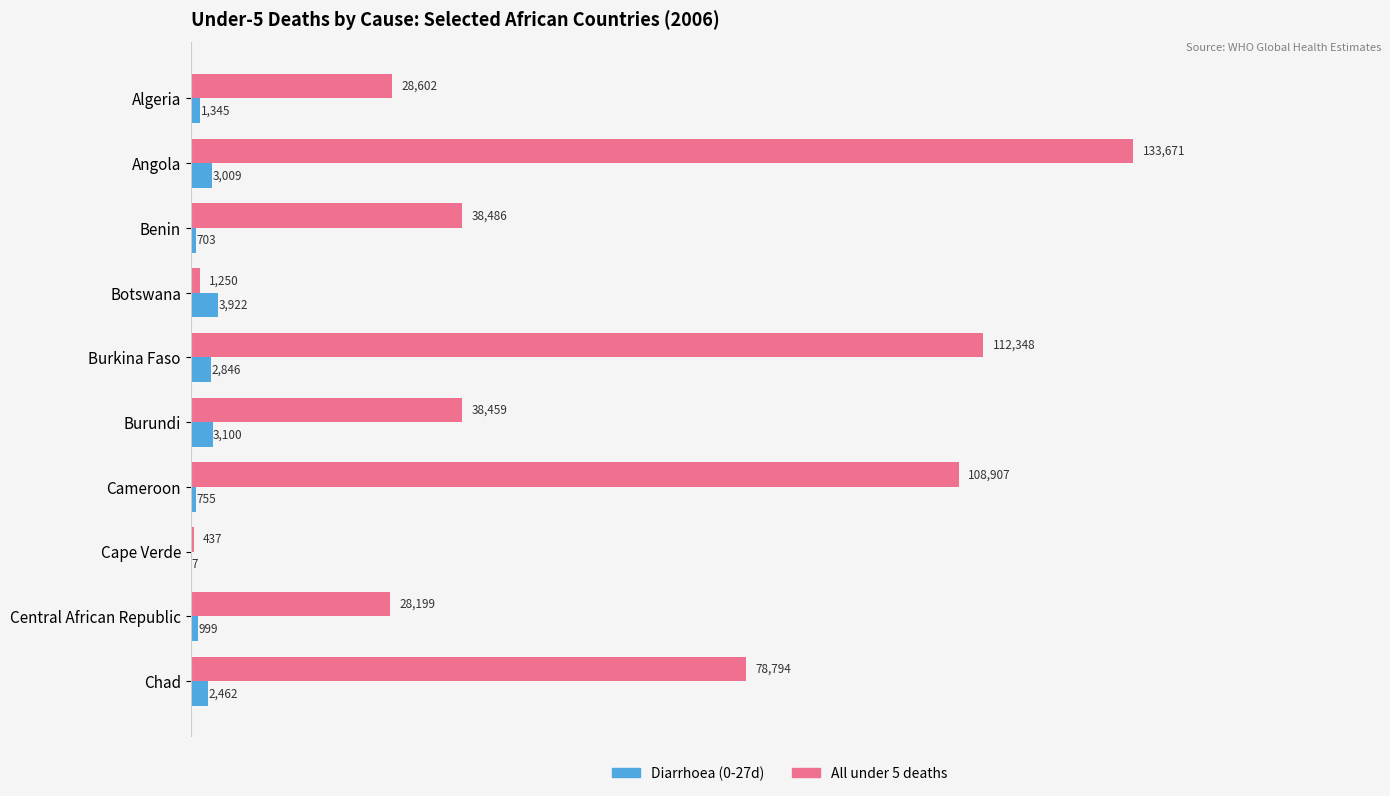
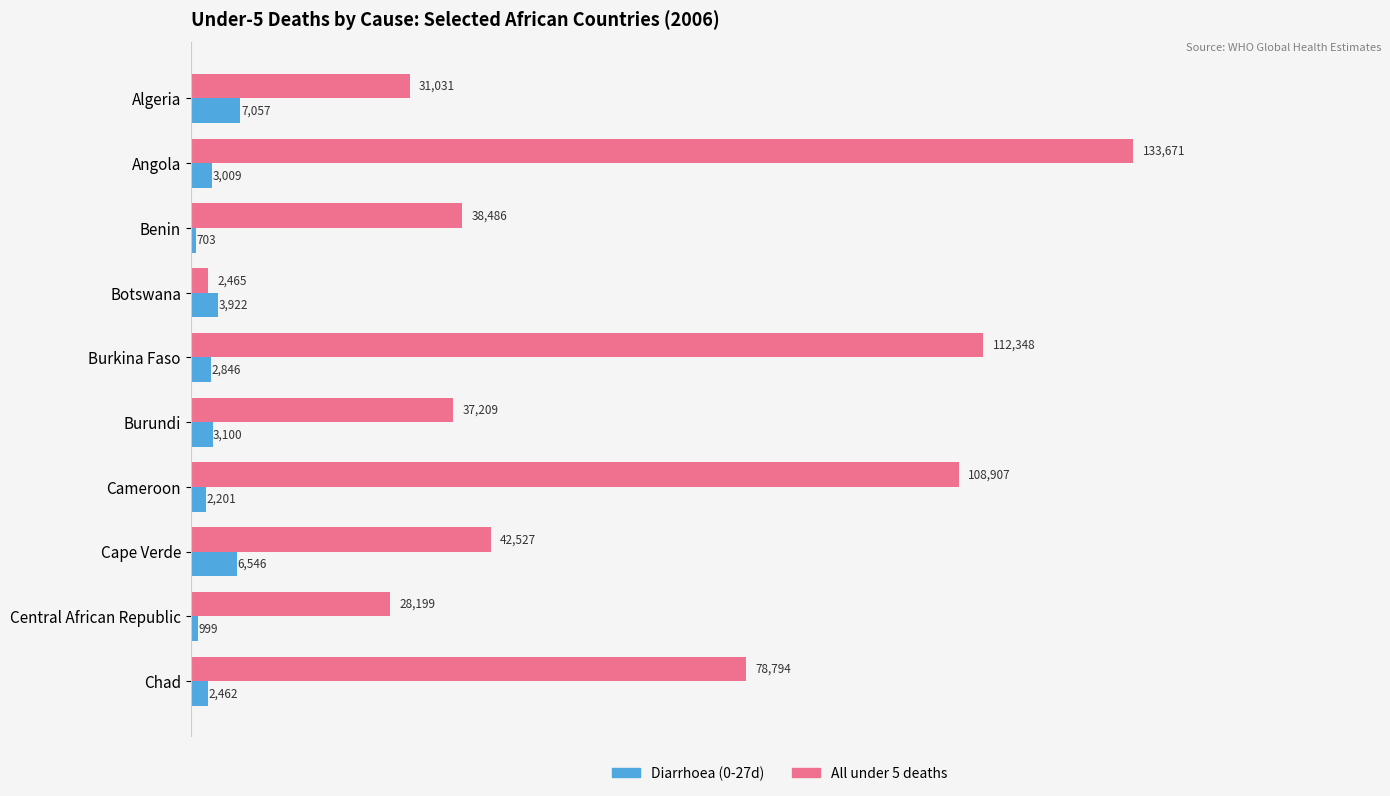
All under 5 deaths, Algeria: 28,602 -> 31,031
Diarrhoea (0-27d), Algeria: 1,345 -> 7,057
All under 5 deaths, Botswana: 1,250 -> 2,465
All under 5 deaths, Burundi: 38,459 -> 37,209
Diarrhoea (0-27d), Cameroon: 755 -> 2,201
All under 5 deaths, Cape Verde: 437 -> 42,527
Diarrhoea (0-27d), Cape Verde: 7 -> 6,546
